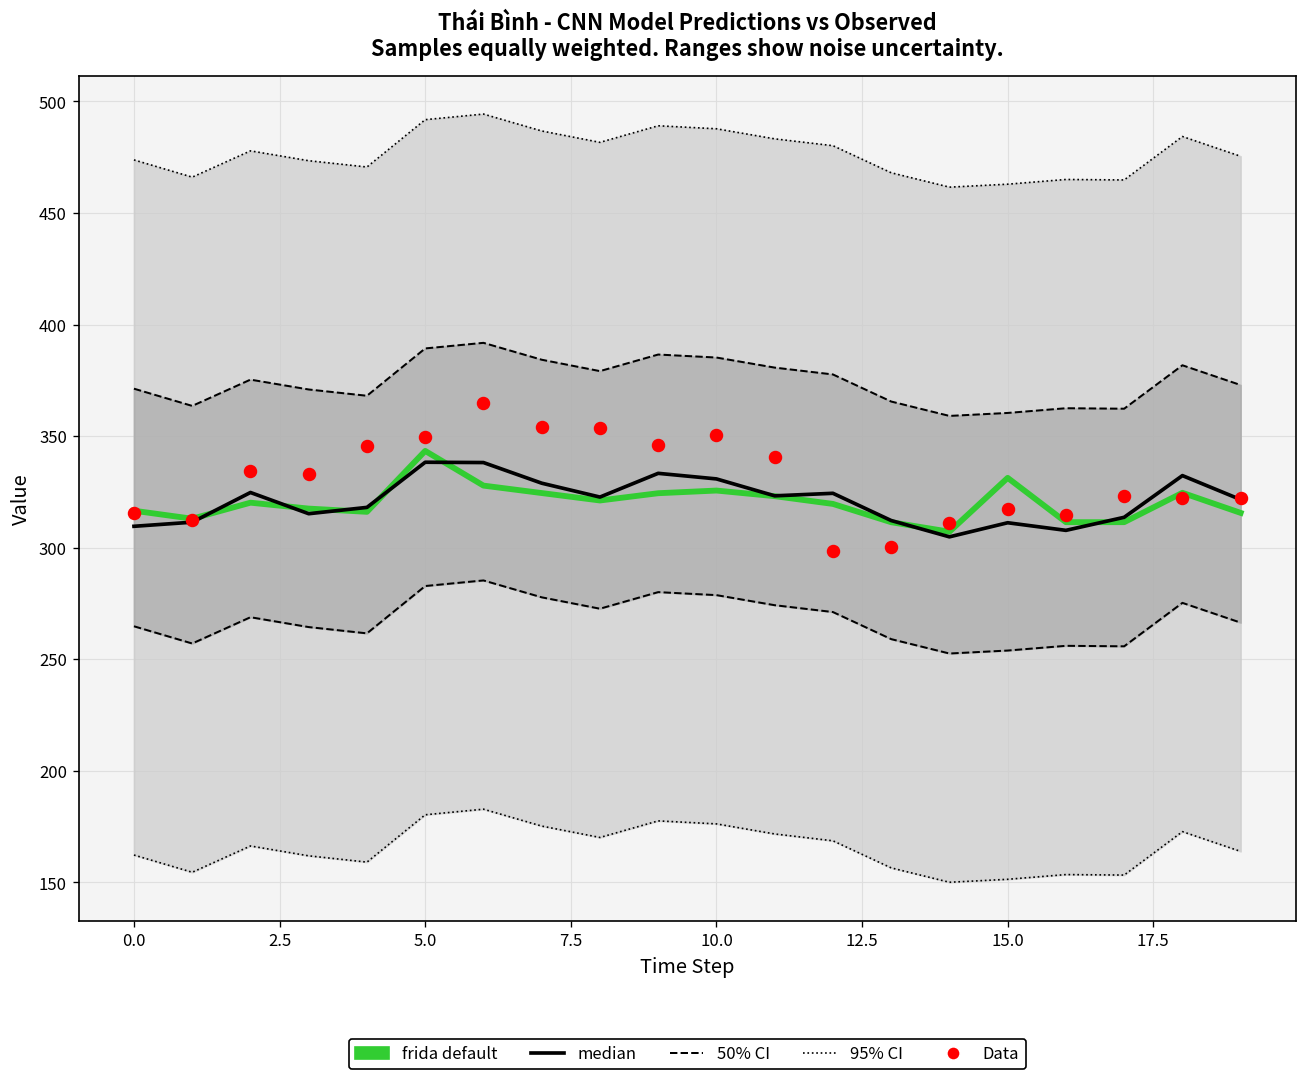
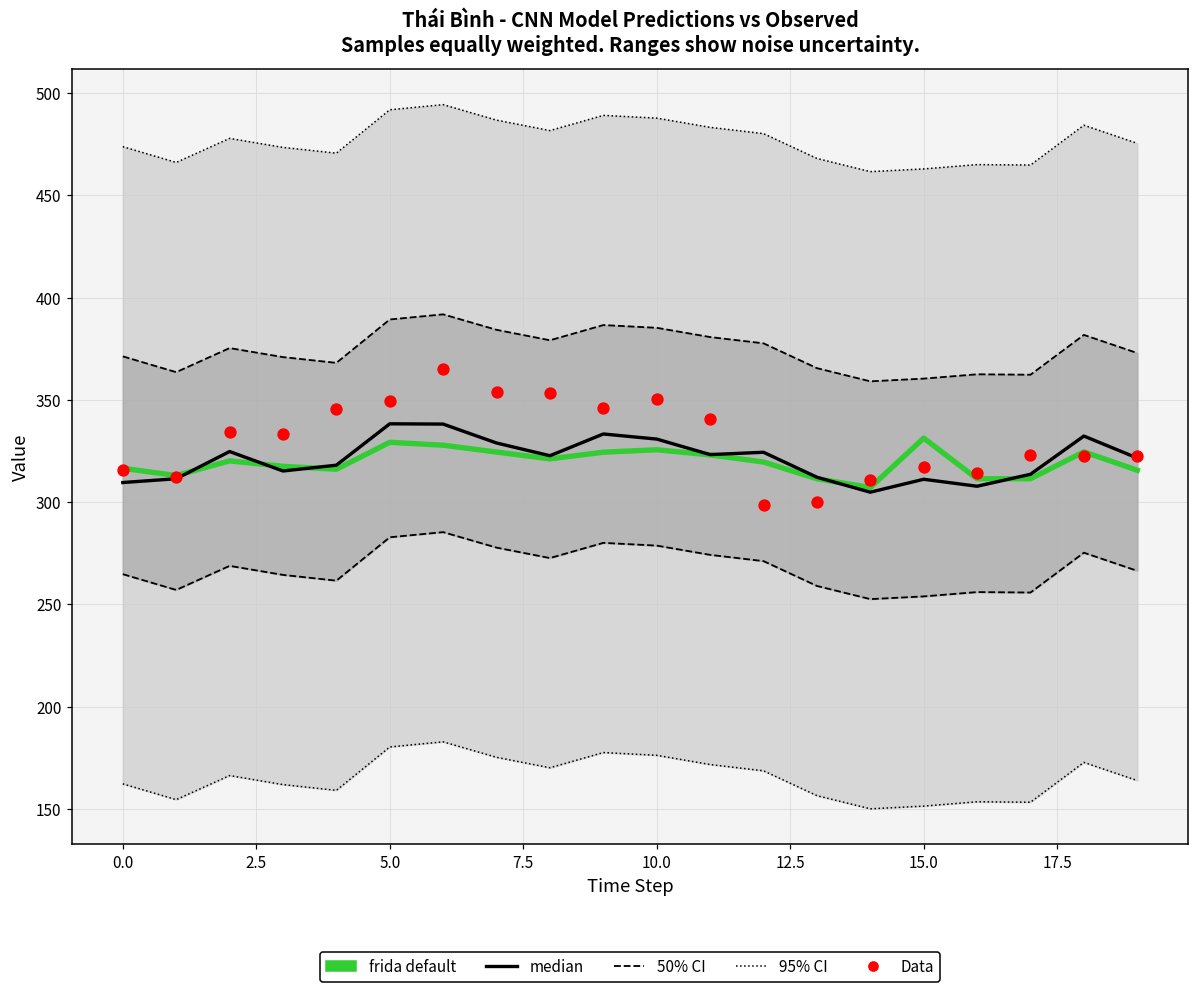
frida default, 5.0: 343 -> 329
